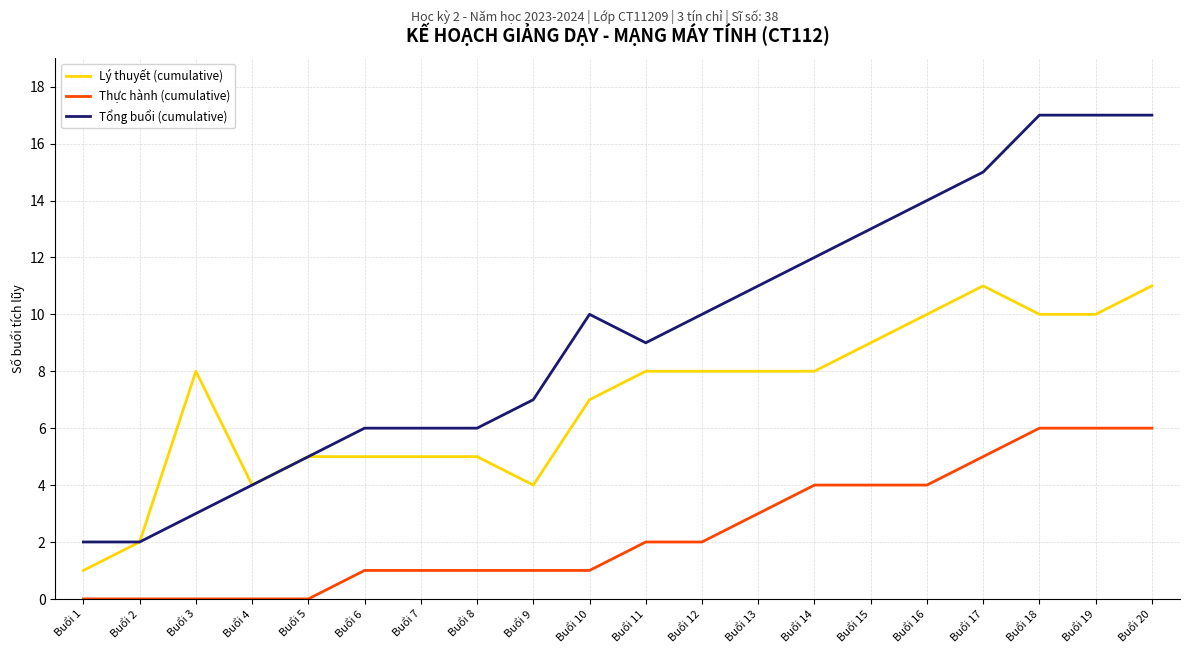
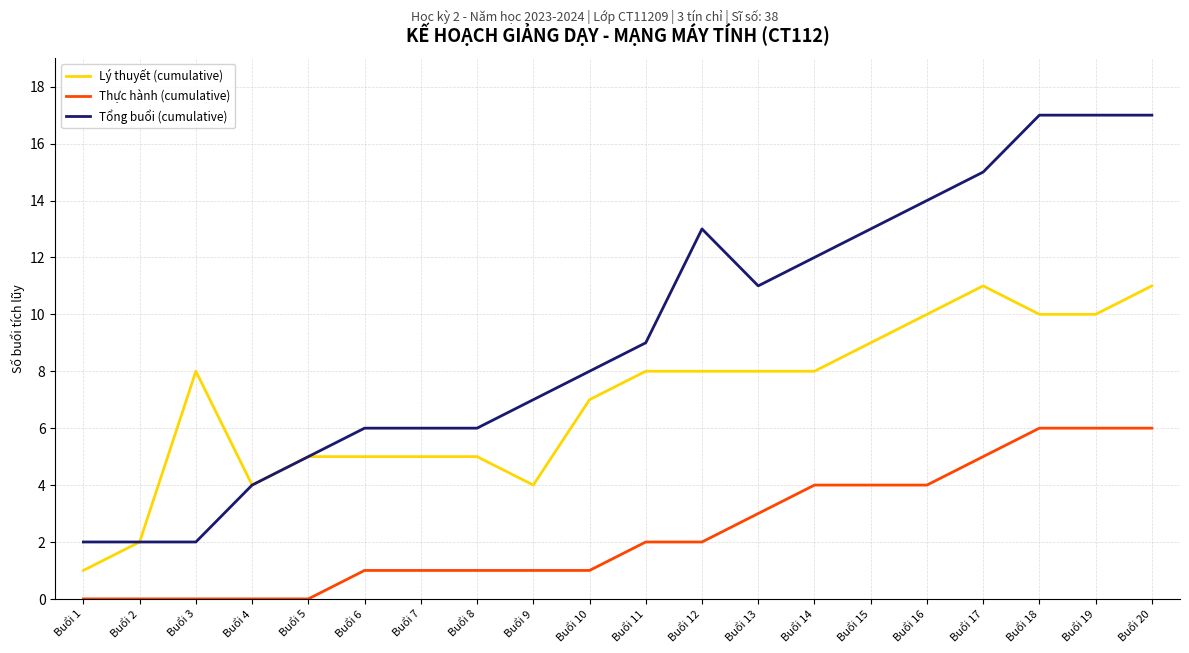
Tổng buổi (cumulative), Buổi 3: 3 -> 2
Tổng buổi (cumulative), Buổi 10: 10 -> 8
Tổng buổi (cumulative), Buổi 12: 10 -> 13
